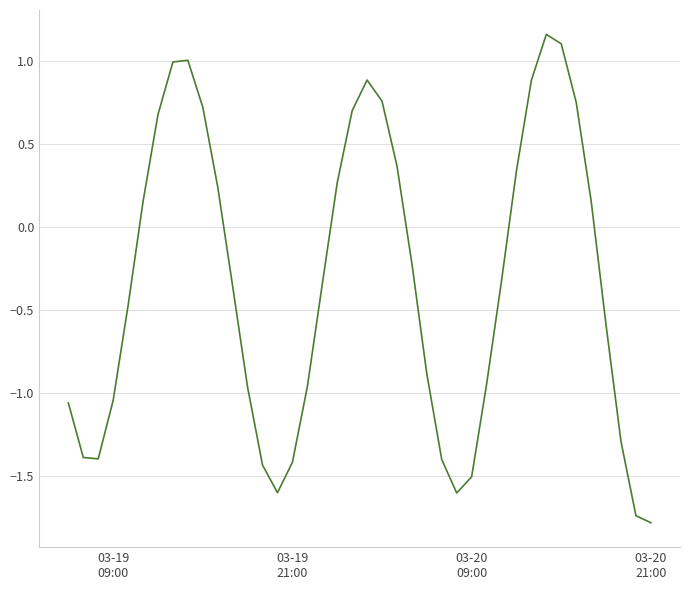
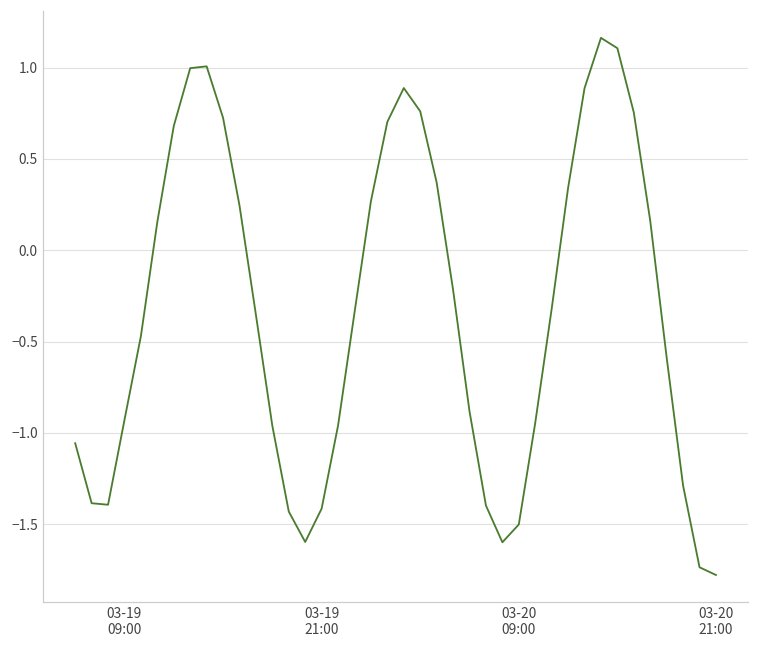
03-19 09:00: -1.04 -> -0.93
